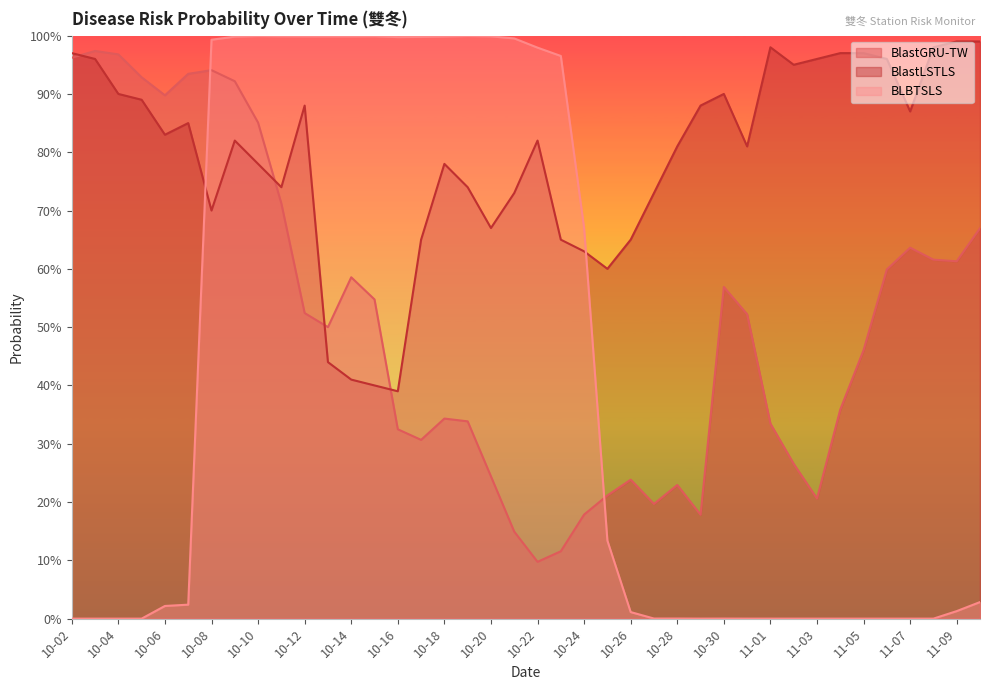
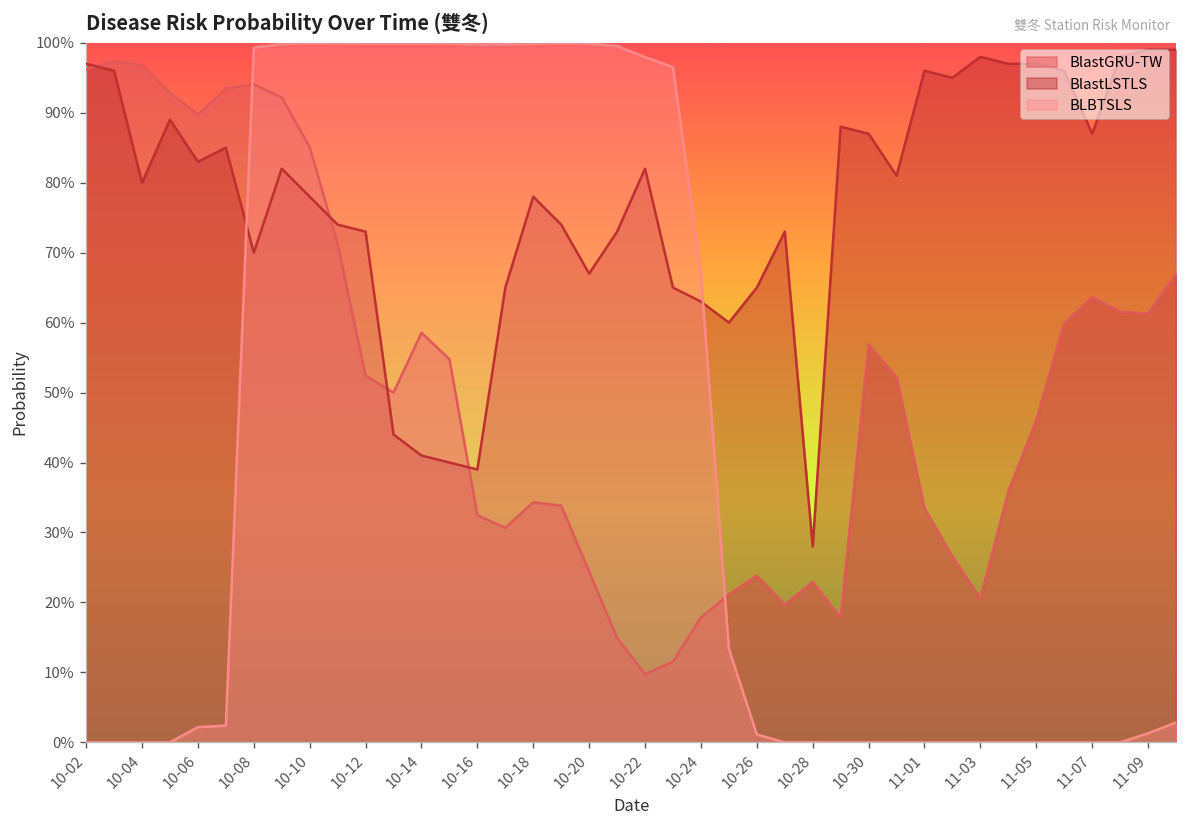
BlastLSTLS, 10-04: 90% -> 80%
BlastLSTLS, 10-12: 88% -> 73%
BlastLSTLS, 10-28: 81% -> 28%
BlastLSTLS, 10-30: 90% -> 87%
BlastLSTLS, 11-01: 98% -> 96%
BlastLSTLS, 11-03: 96% -> 98%
